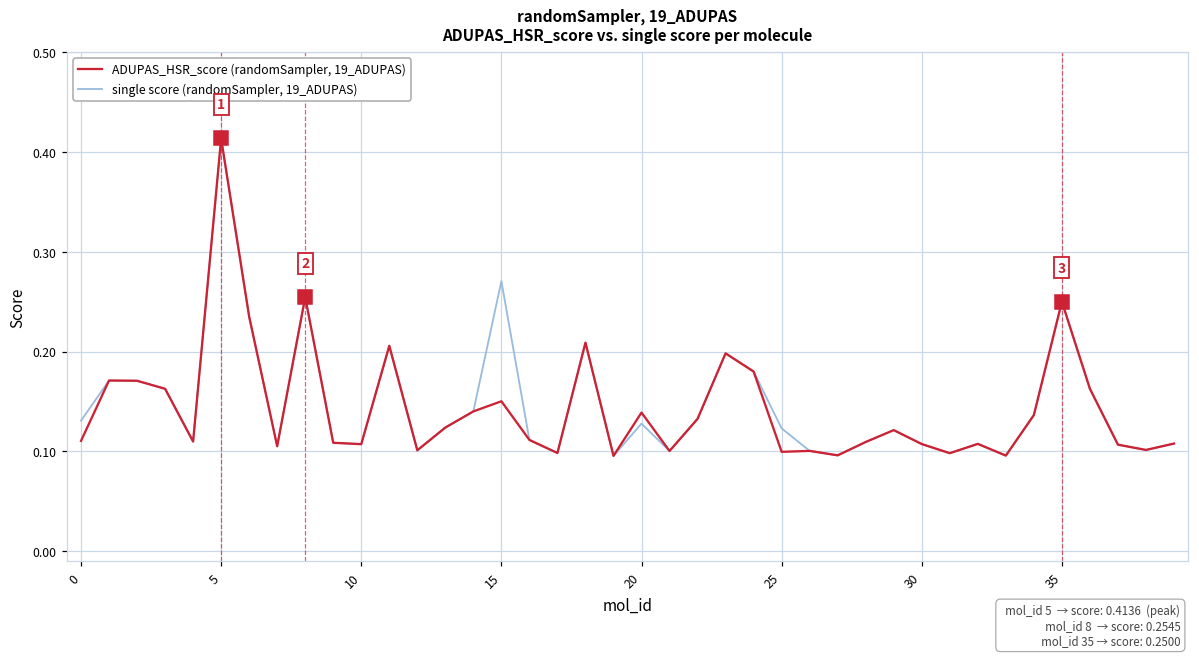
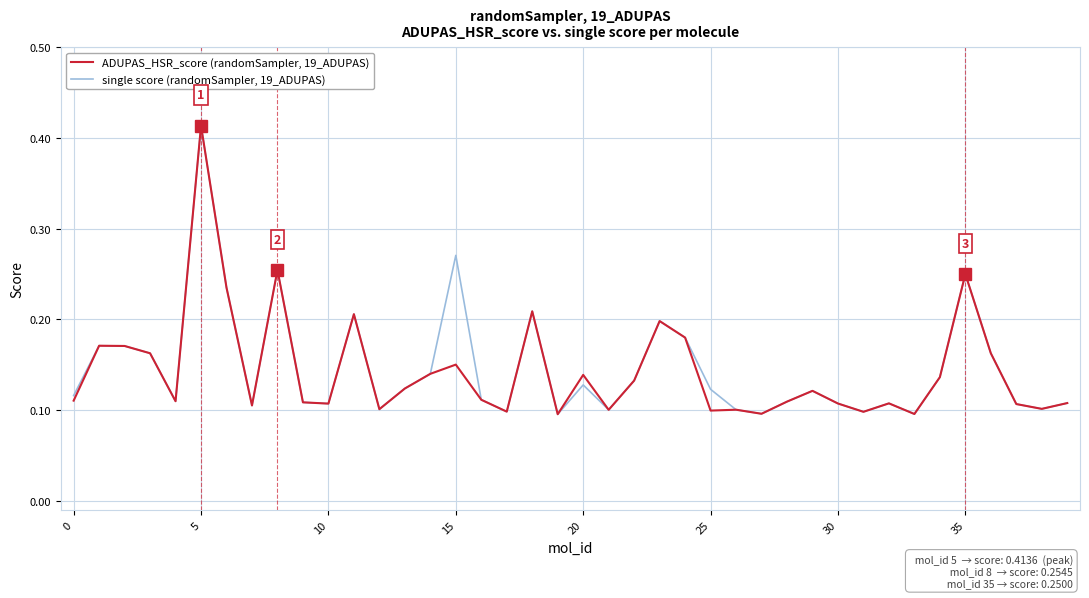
single score (randomSampler, 19_ADUPAS), 0: 0.13 -> 0.12
